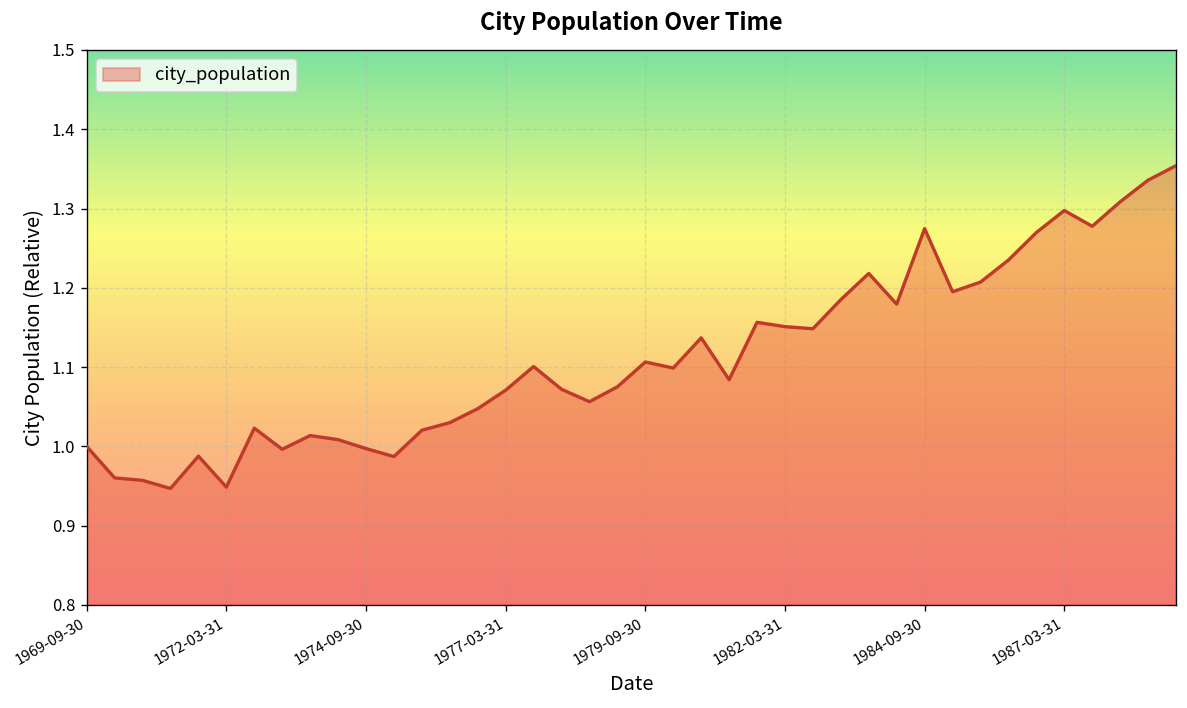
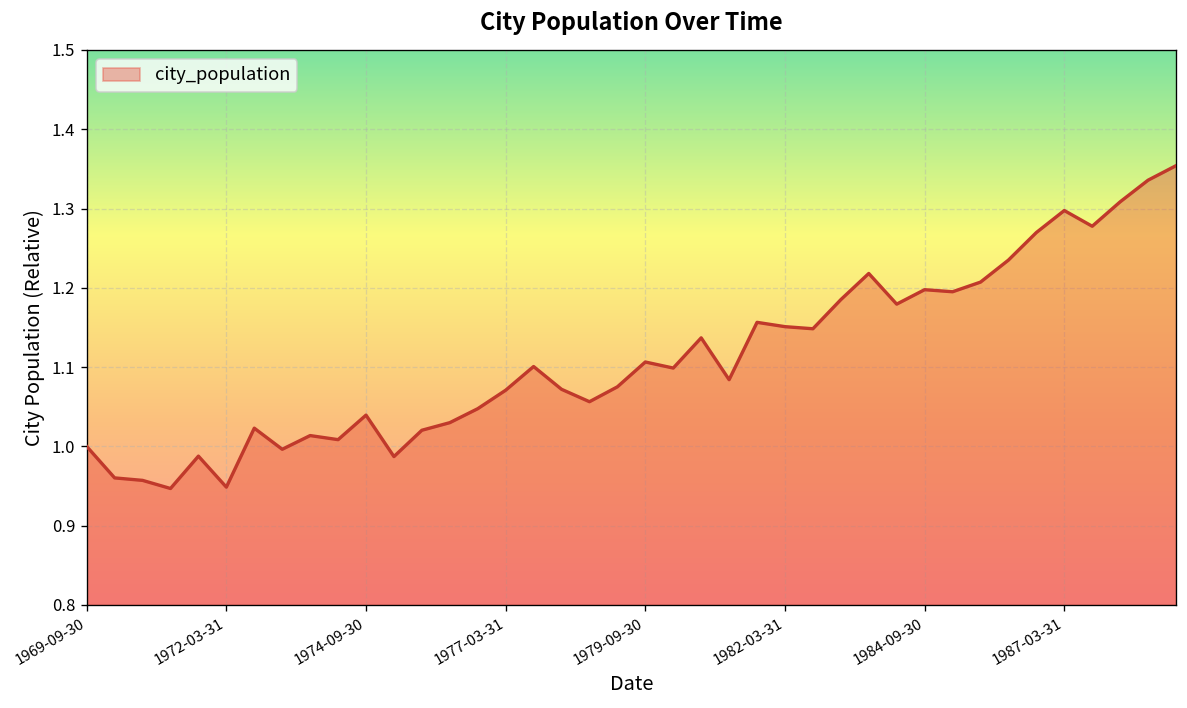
1974-09-30: 1.00 -> 1.04
1984-09-30: 1.27 -> 1.20
